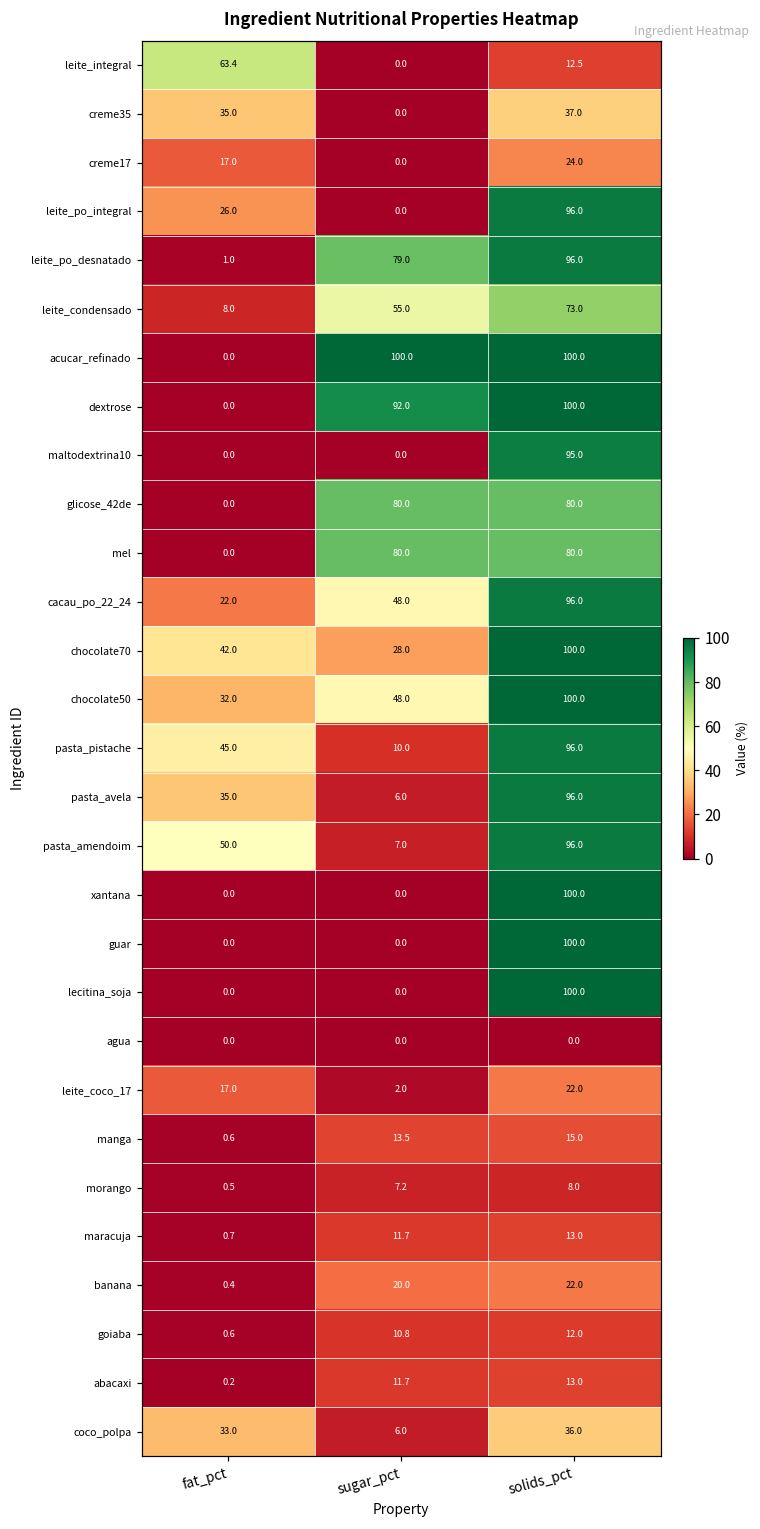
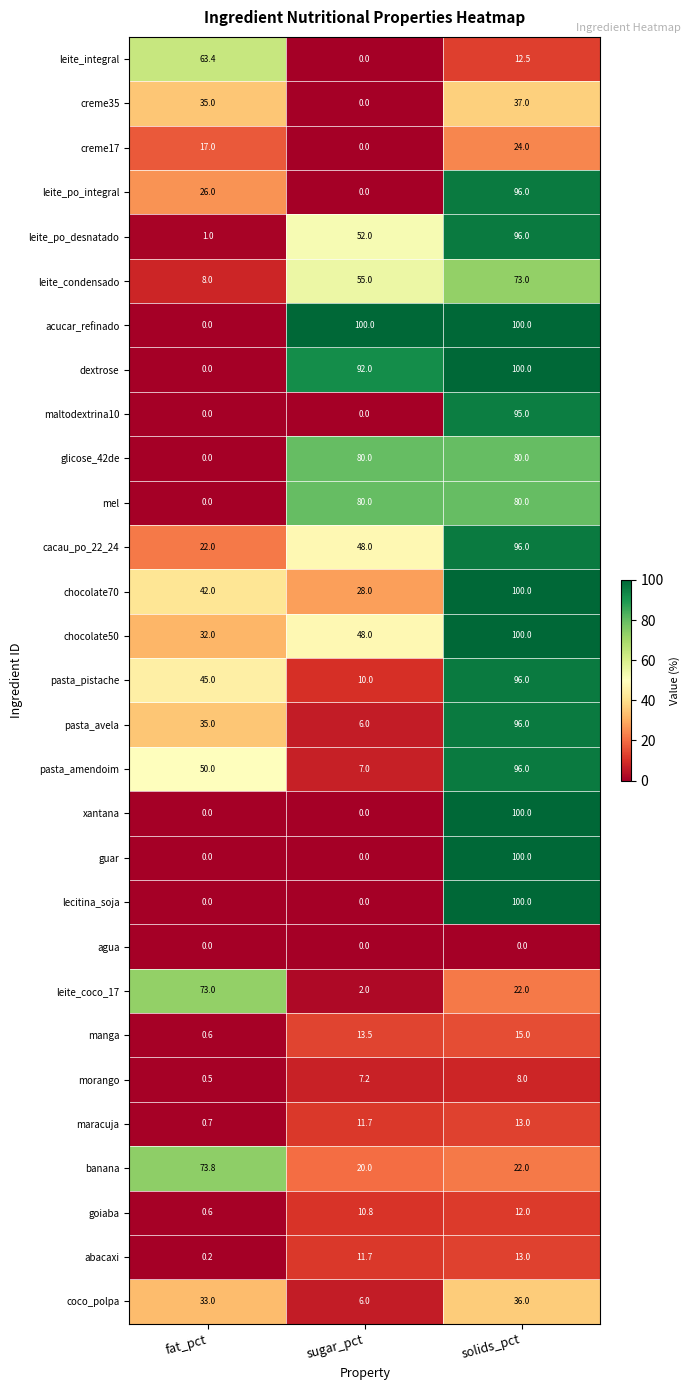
leite_po_desnatado, sugar_pct: 79.0 -> 52.0
leite_coco_17, fat_pct: 17.0 -> 73.0
banana, fat_pct: 0.4 -> 73.8
